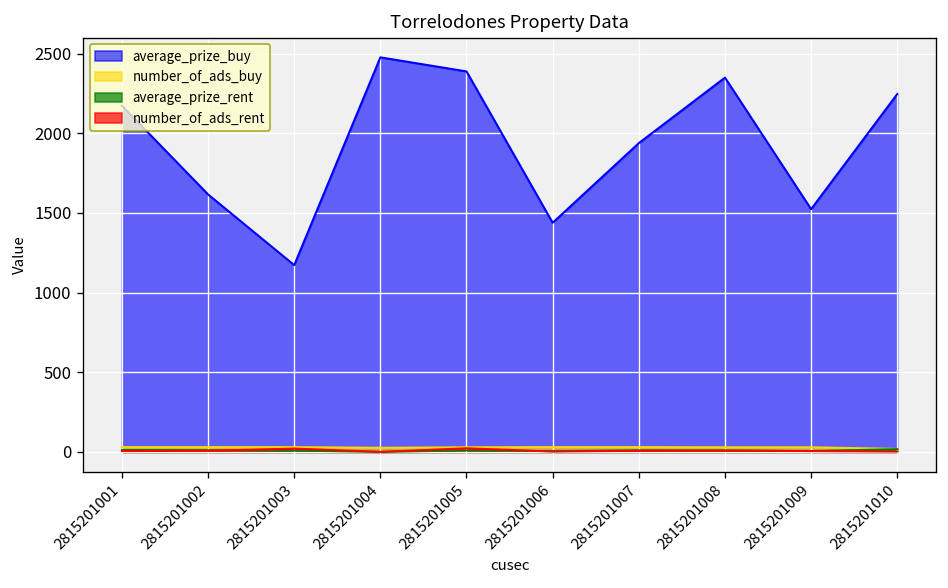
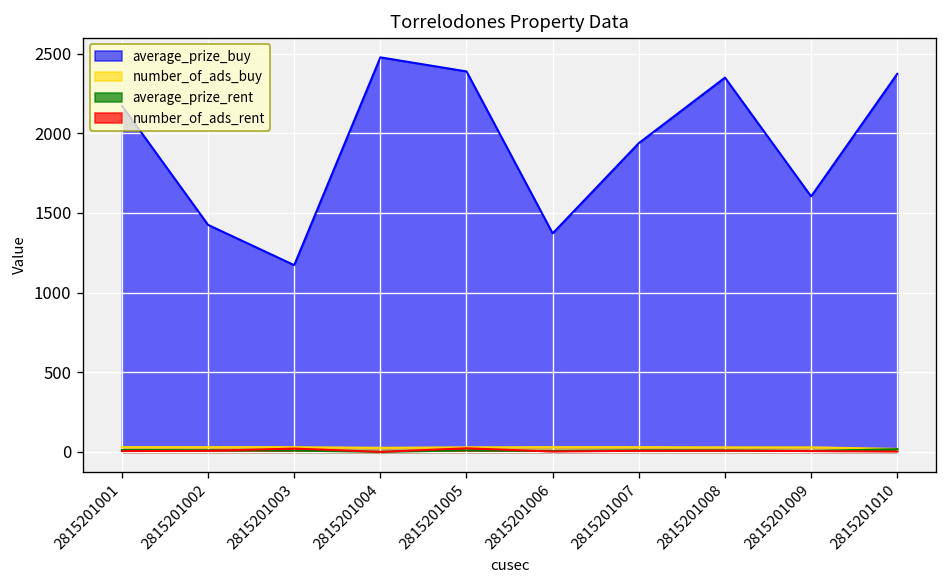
average_prize_buy, 2815201002: 1620 -> 1420
average_prize_buy, 2815201006: 1440 -> 1370
average_prize_buy, 2815201009: 1520 -> 1600
average_prize_buy, 2815201010: 2250 -> 2370
